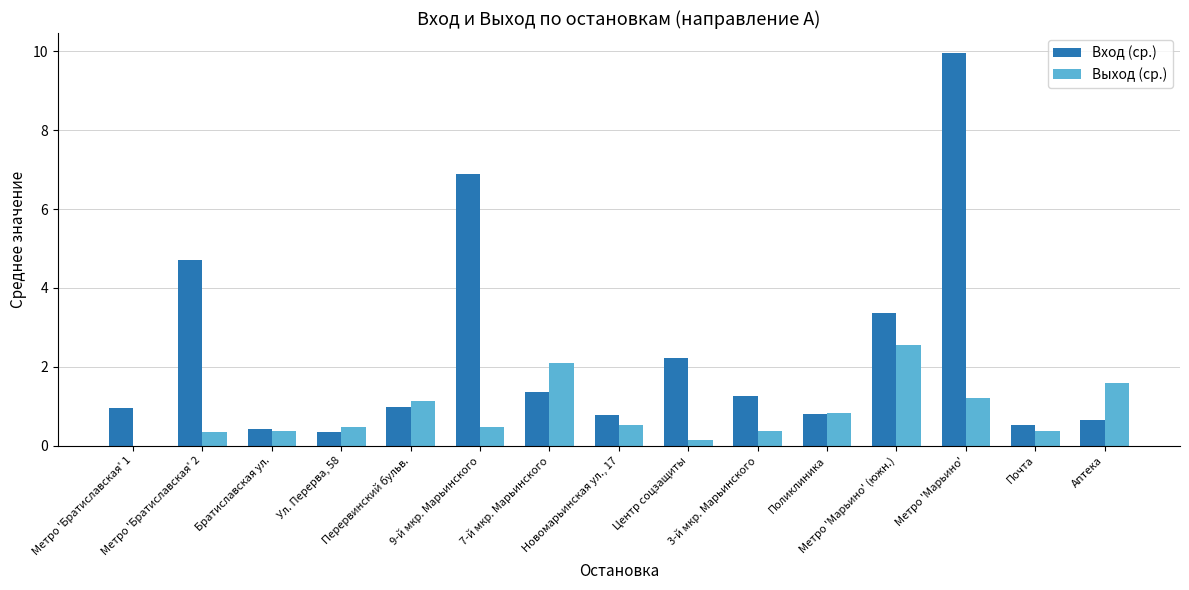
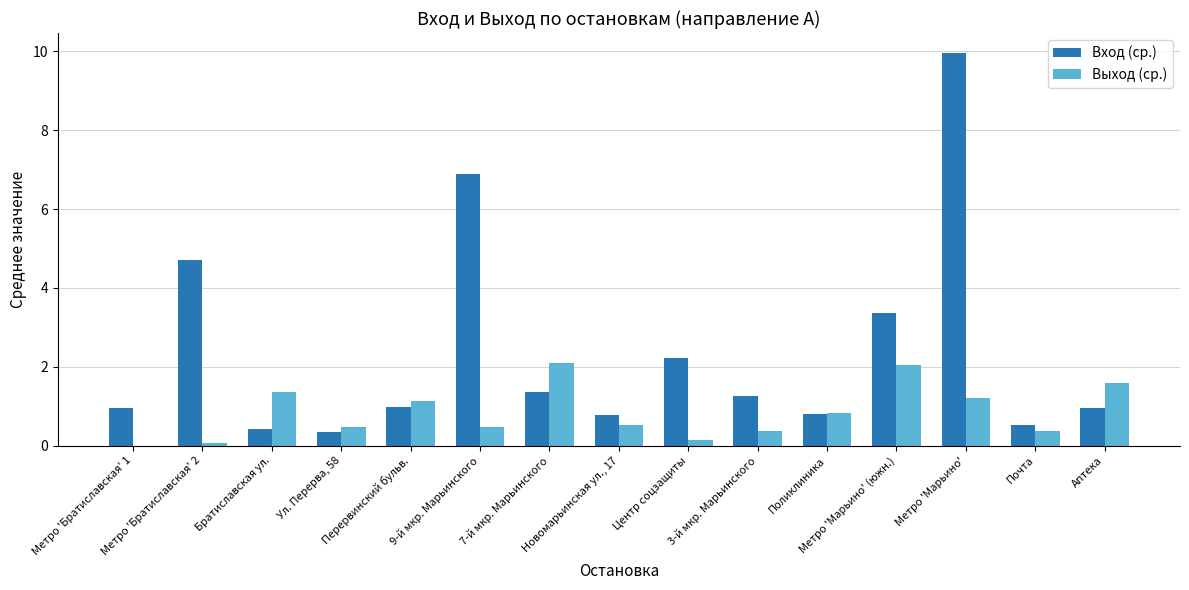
Выход (ср.), Метро 'Братиславская' 2: 0.3 -> 0.1
Выход (ср.), Братиславская ул.: 0.4 -> 1.3
Выход (ср.), Метро 'Марьино' (южн.): 2.6 -> 2.0
Вход (ср.), Аптека: 0.6 -> 0.9
